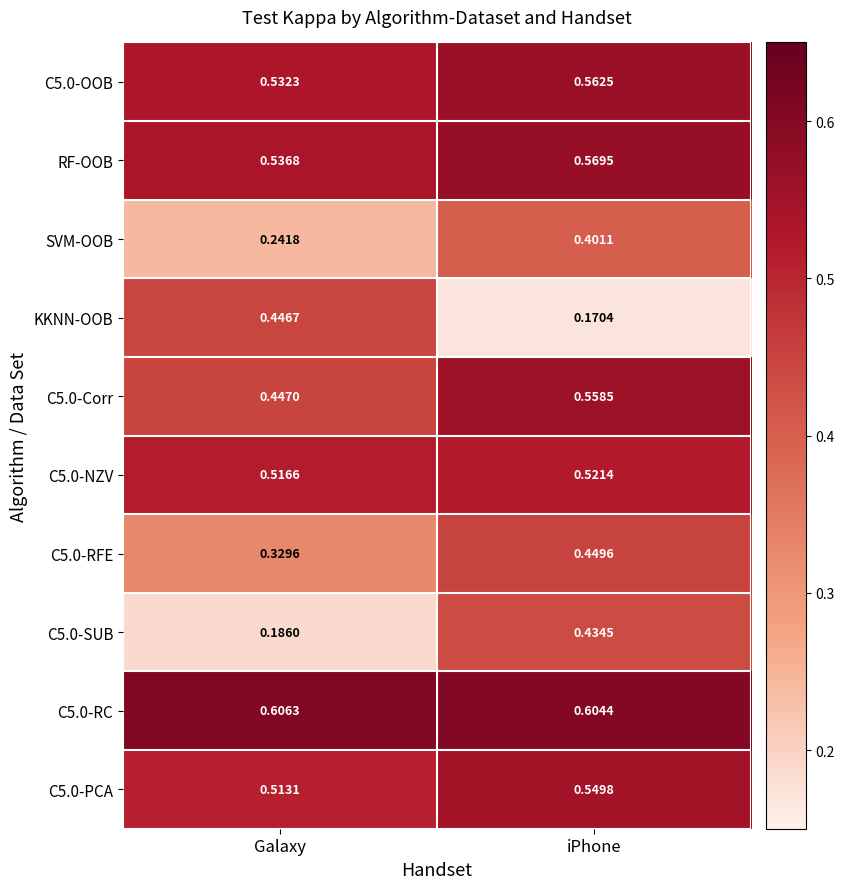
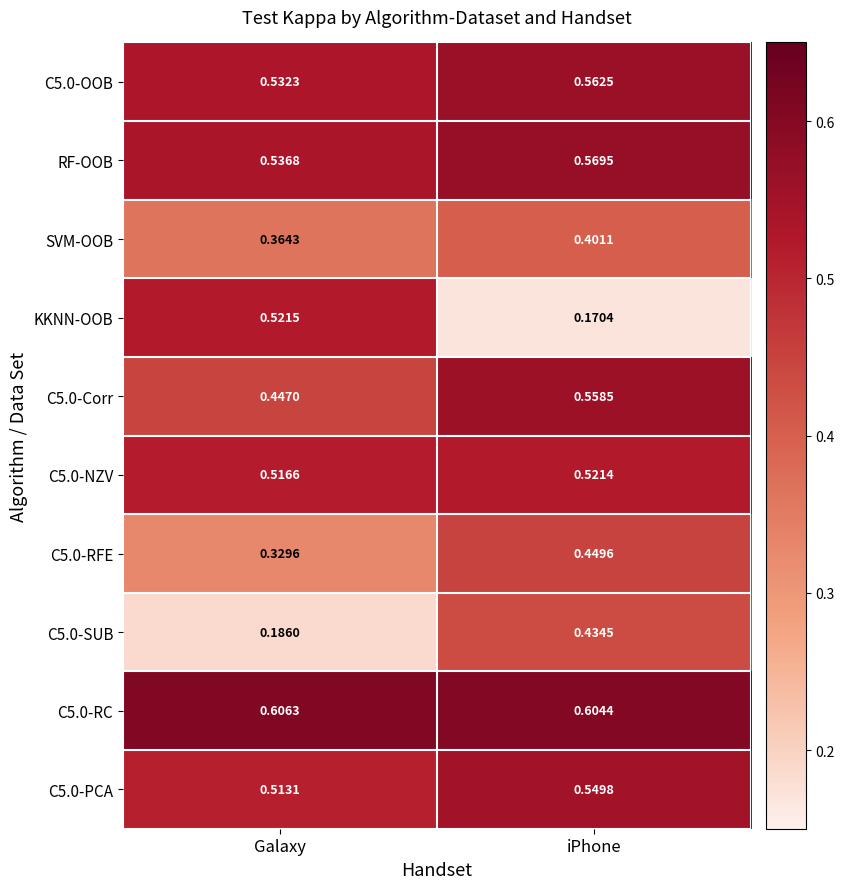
SVM-OOB, Galaxy: 0.2418 -> 0.3643
KKNN-OOB, Galaxy: 0.4467 -> 0.5215
